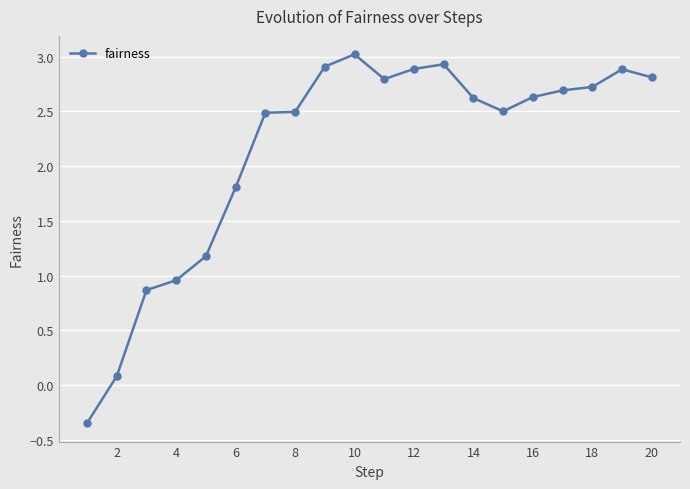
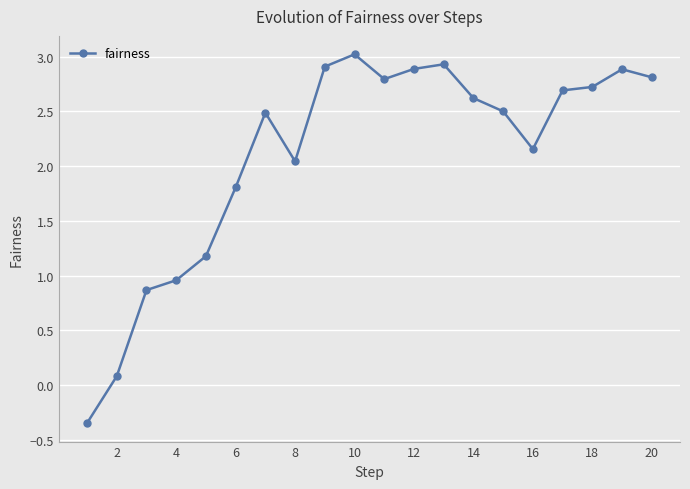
8: 2.50 -> 2.04
16: 2.63 -> 2.16
